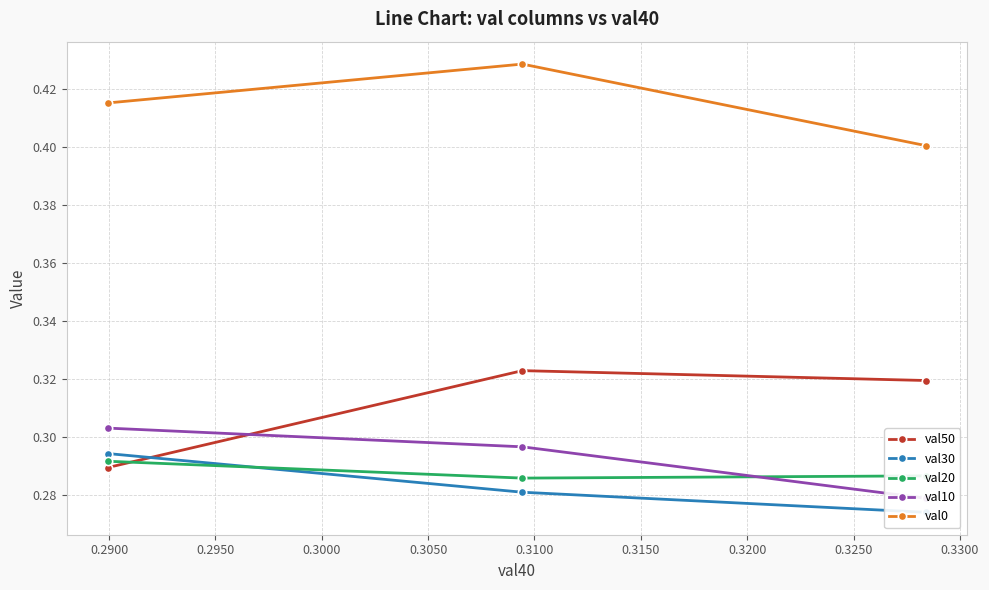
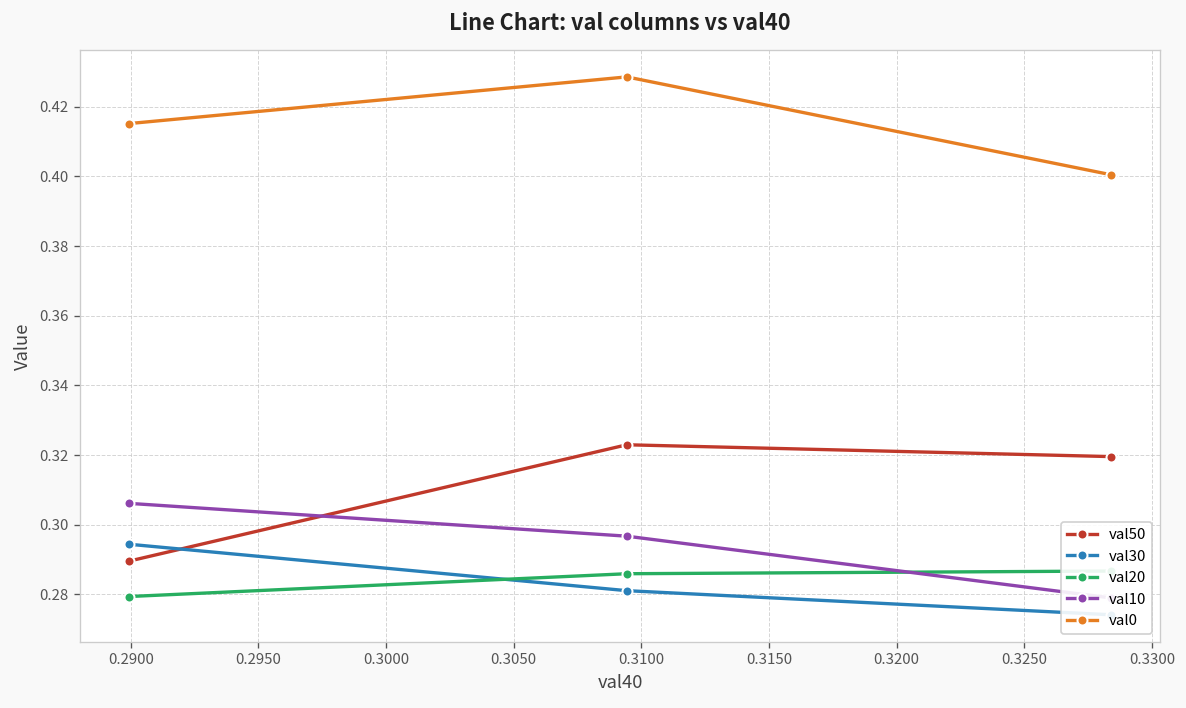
val20, 0.2900: 0.292 -> 0.279
val10, 0.2900: 0.303 -> 0.306
